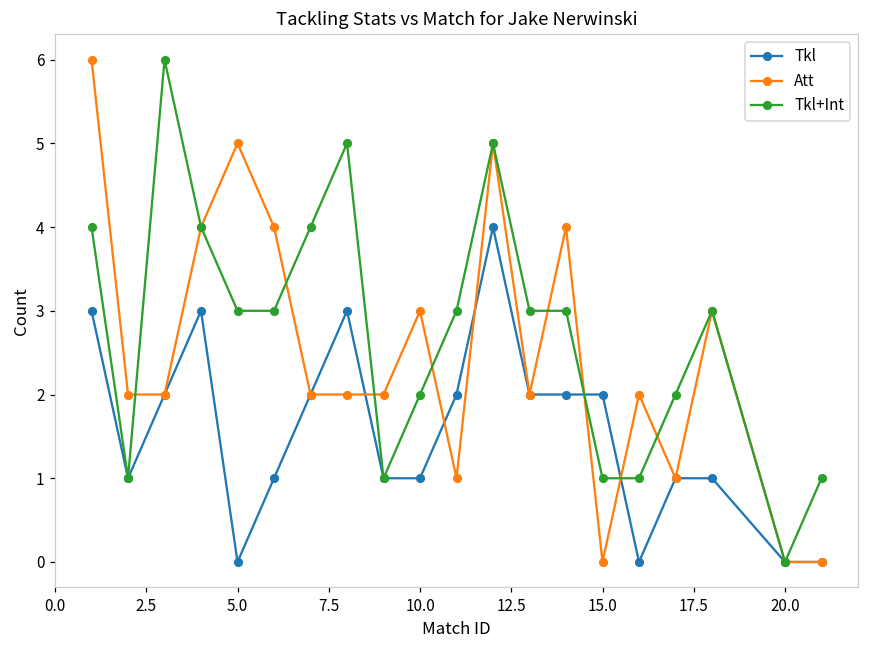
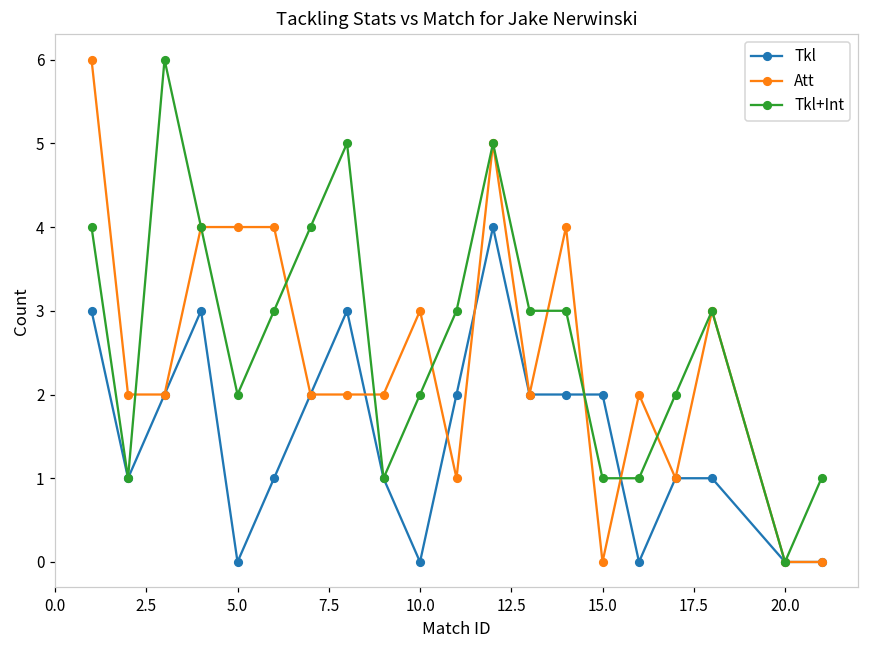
Att, 5.0: 5 -> 4
Tkl+Int, 5.0: 3 -> 2
Tkl, 10.0: 1 -> 0
